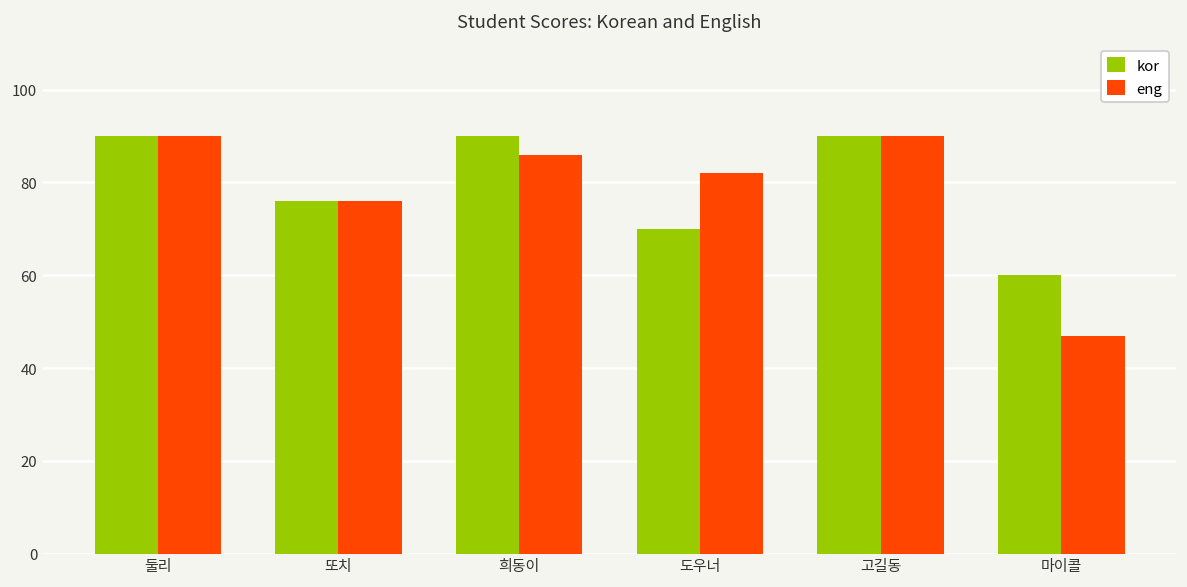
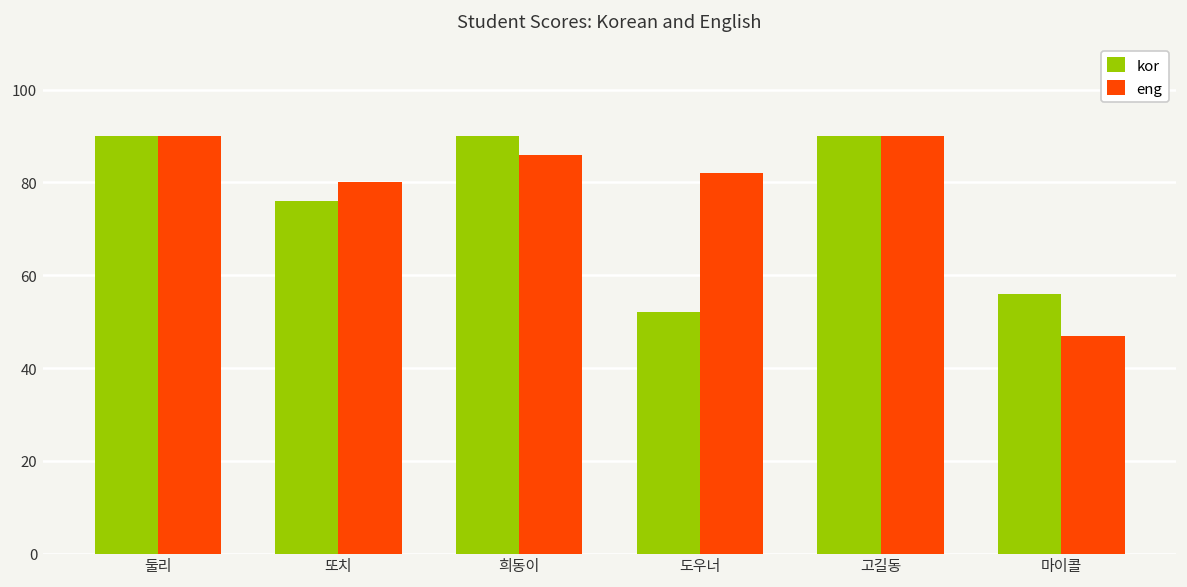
eng, 또치: 76 -> 80
kor, 도우너: 70 -> 52
kor, 마이콜: 60 -> 56
